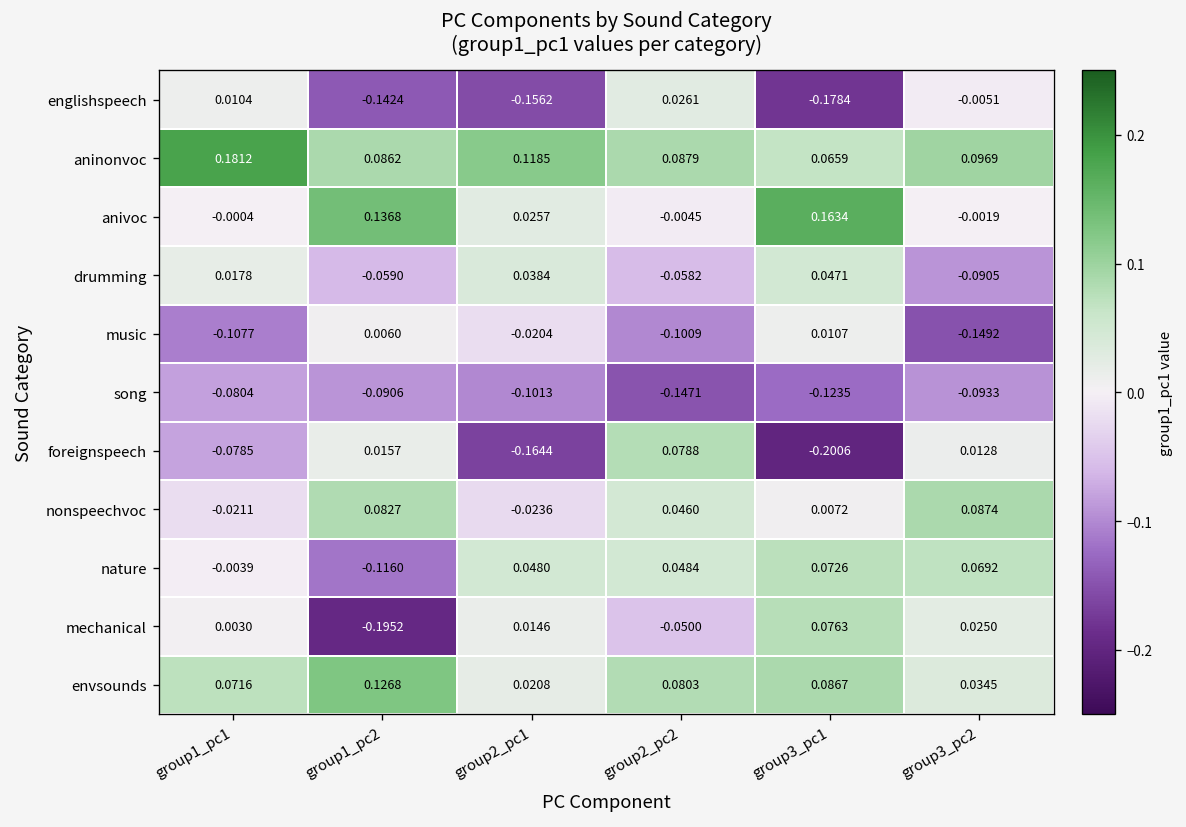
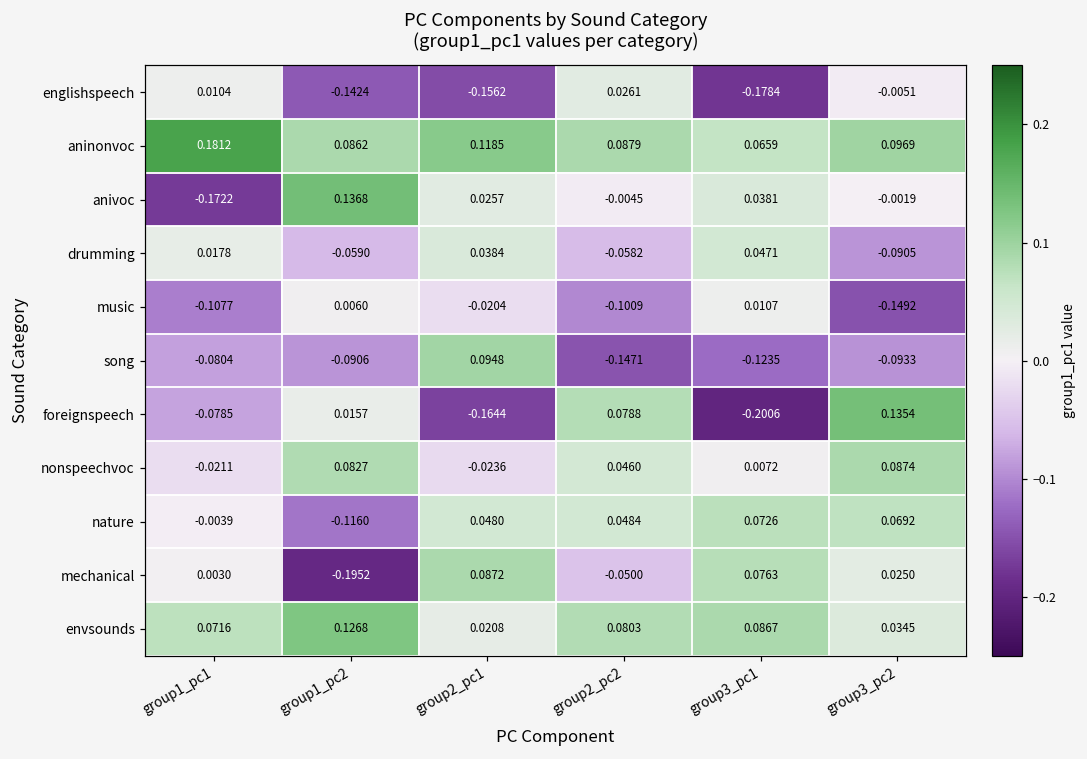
anivoc, group1_pc1: -0.0004 -> -0.1722
anivoc, group3_pc1: 0.1634 -> 0.0381
song, group2_pc1: -0.1013 -> 0.0948
foreignspeech, group3_pc2: 0.0128 -> 0.1354
mechanical, group2_pc1: 0.0146 -> 0.0872
